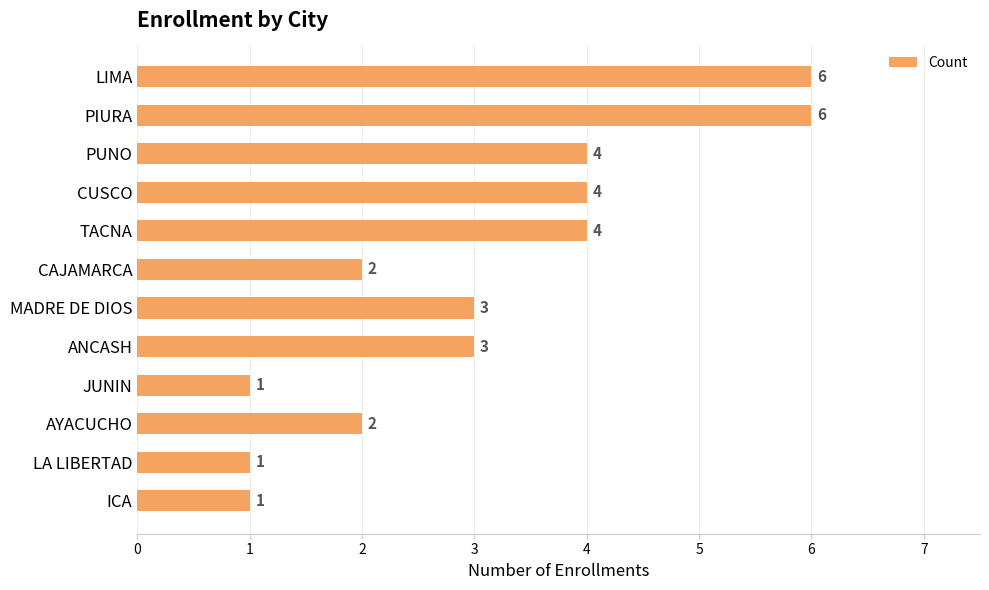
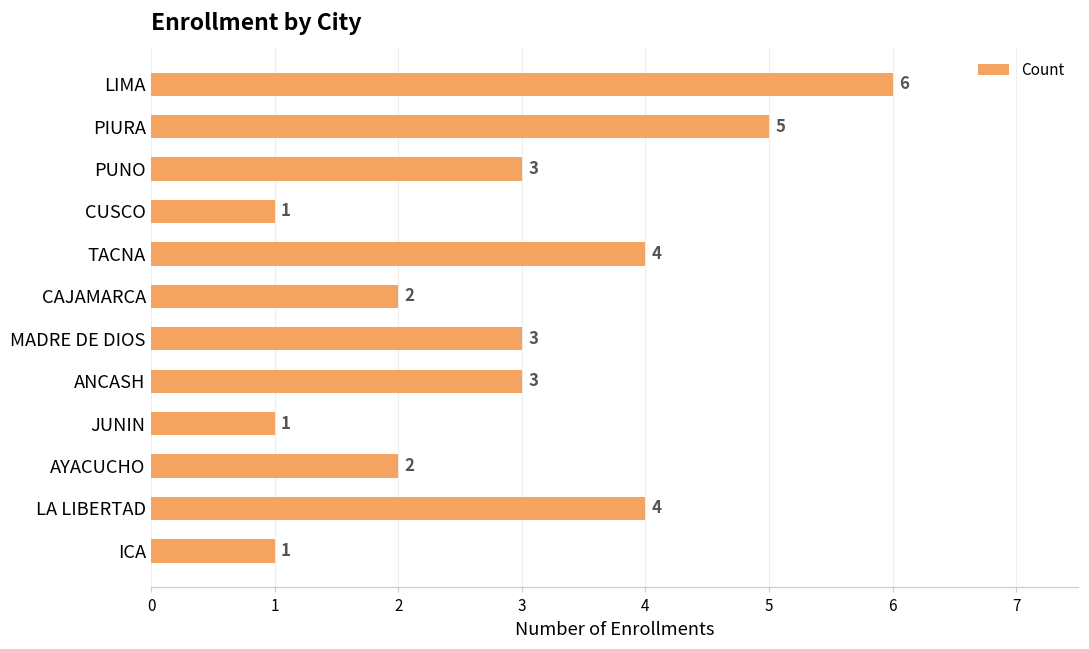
PIURA: 6 -> 5
PUNO: 4 -> 3
CUSCO: 4 -> 1
LA LIBERTAD: 1 -> 4
